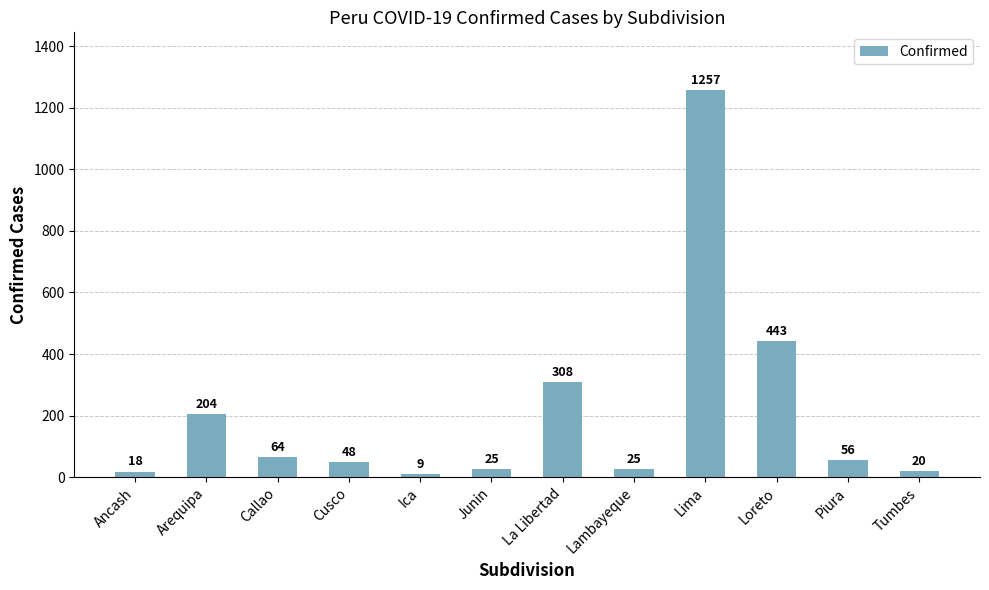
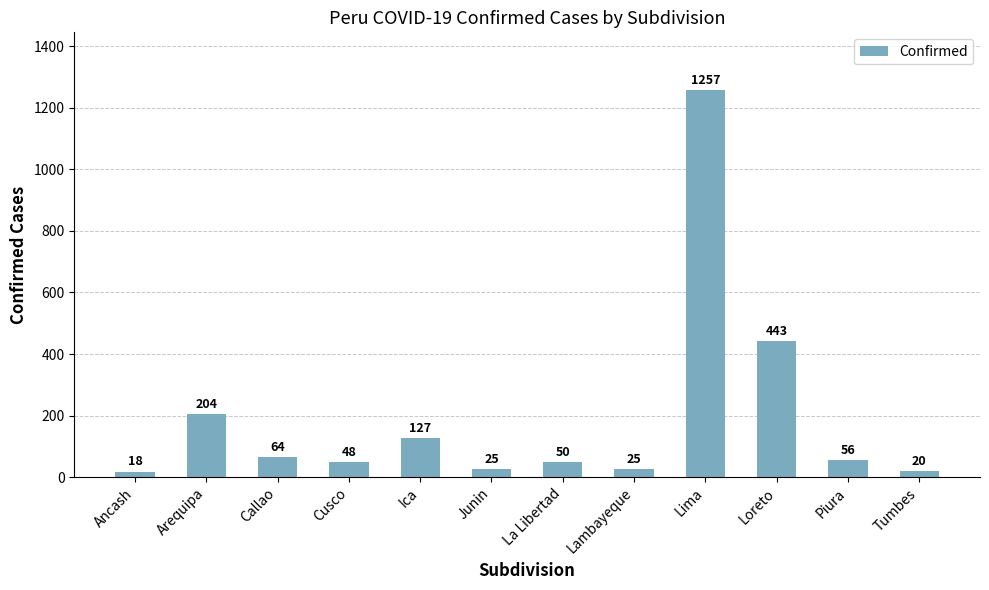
Ica: 9 -> 127
La Libertad: 308 -> 50
